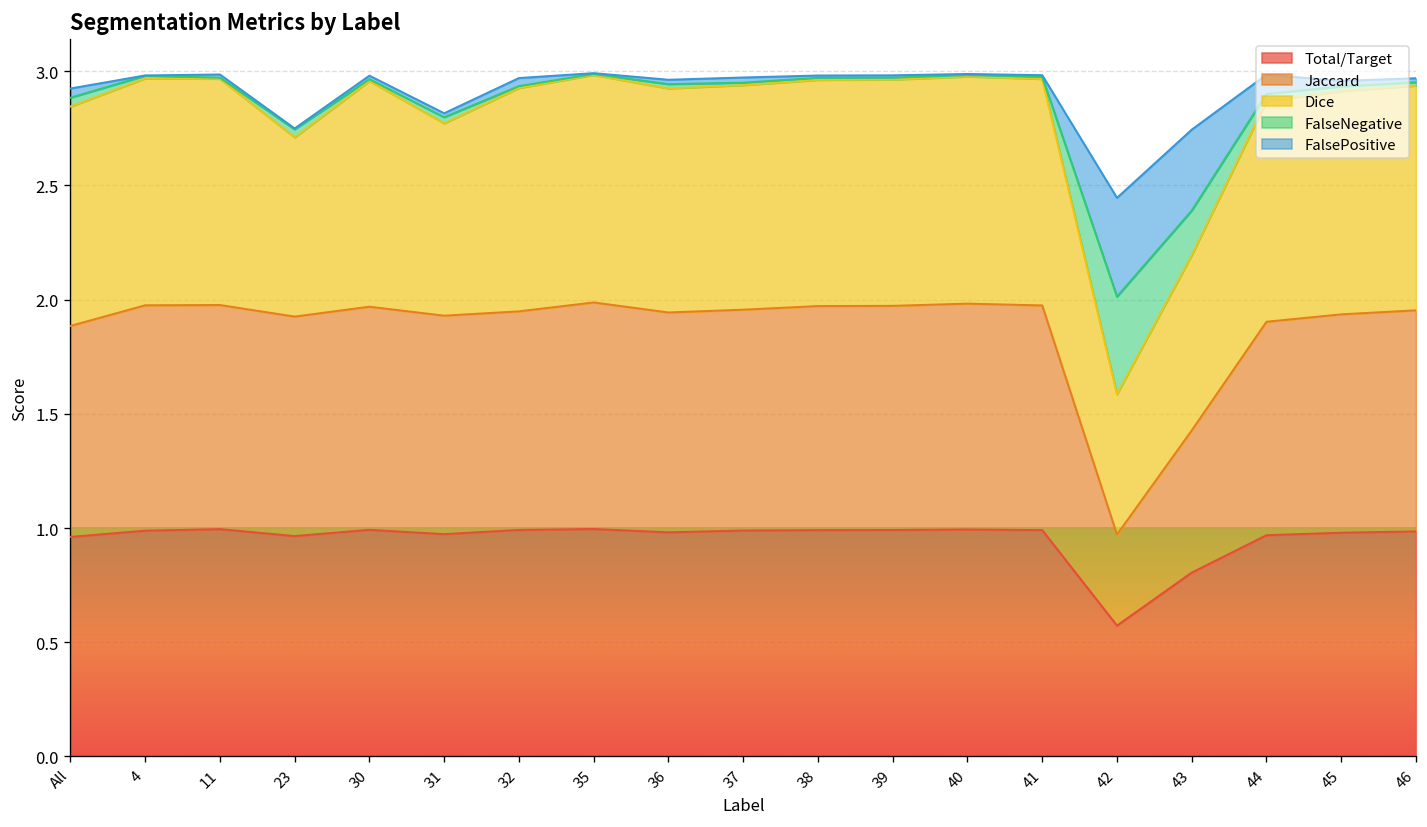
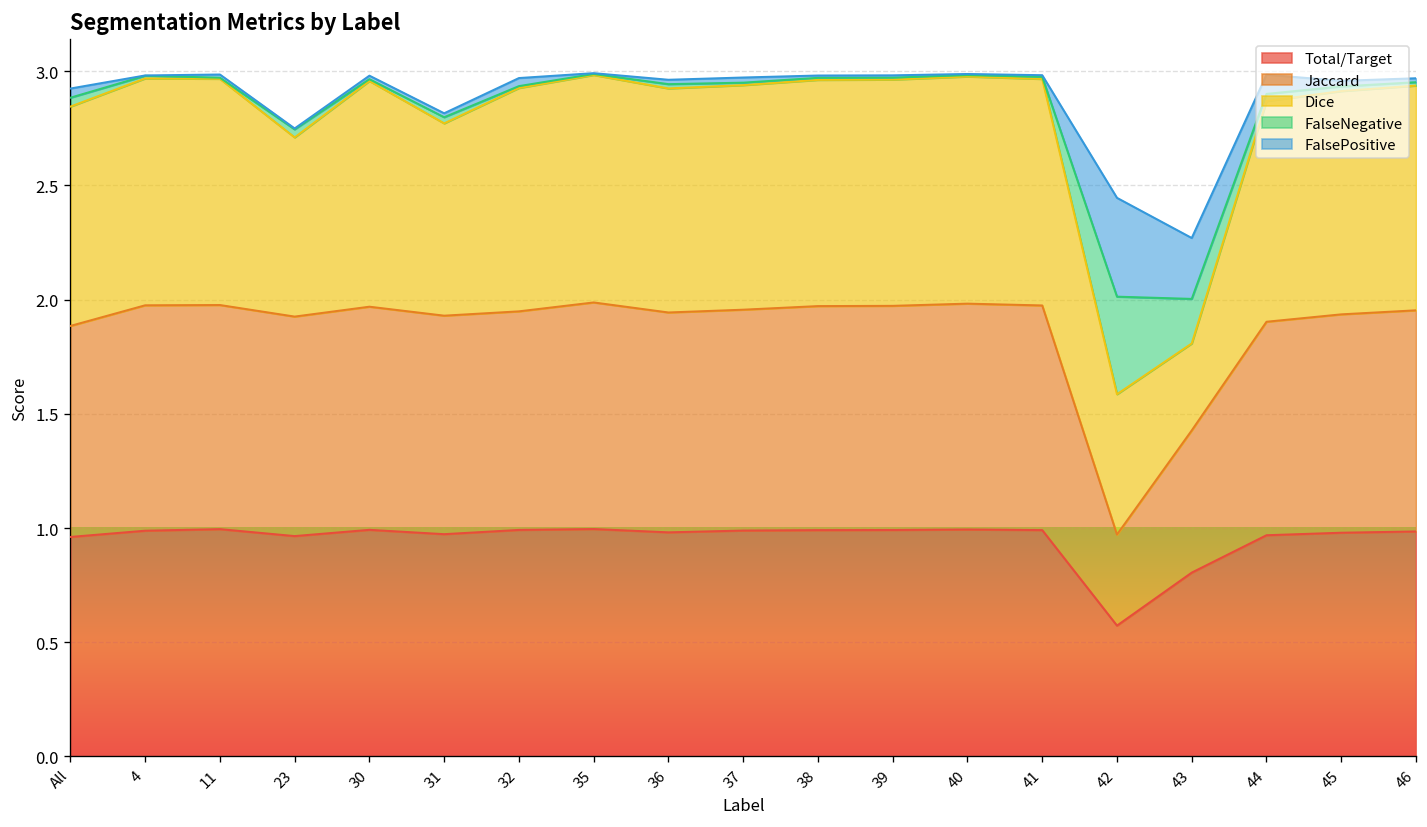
Dice, 43: 0.77 -> 0.38
FalsePositive, 43: 0.35 -> 0.27
